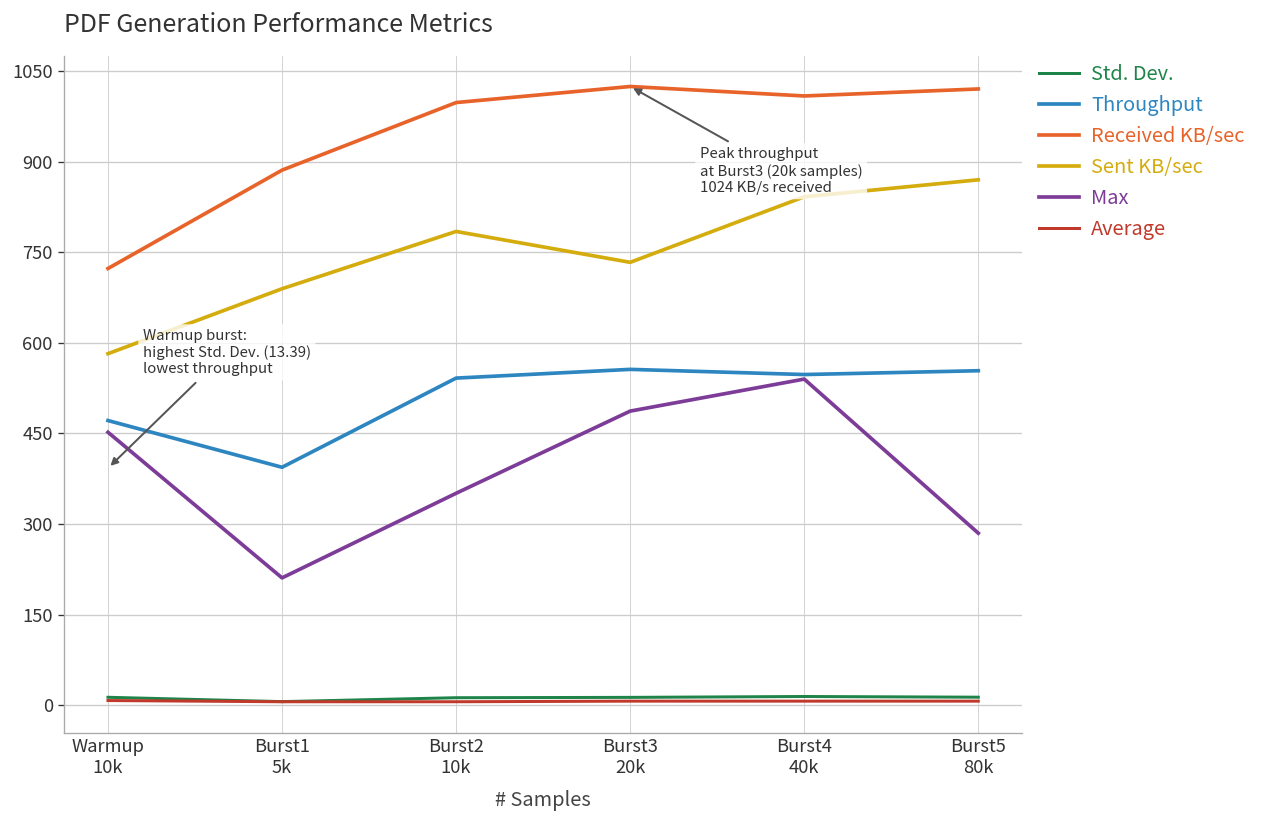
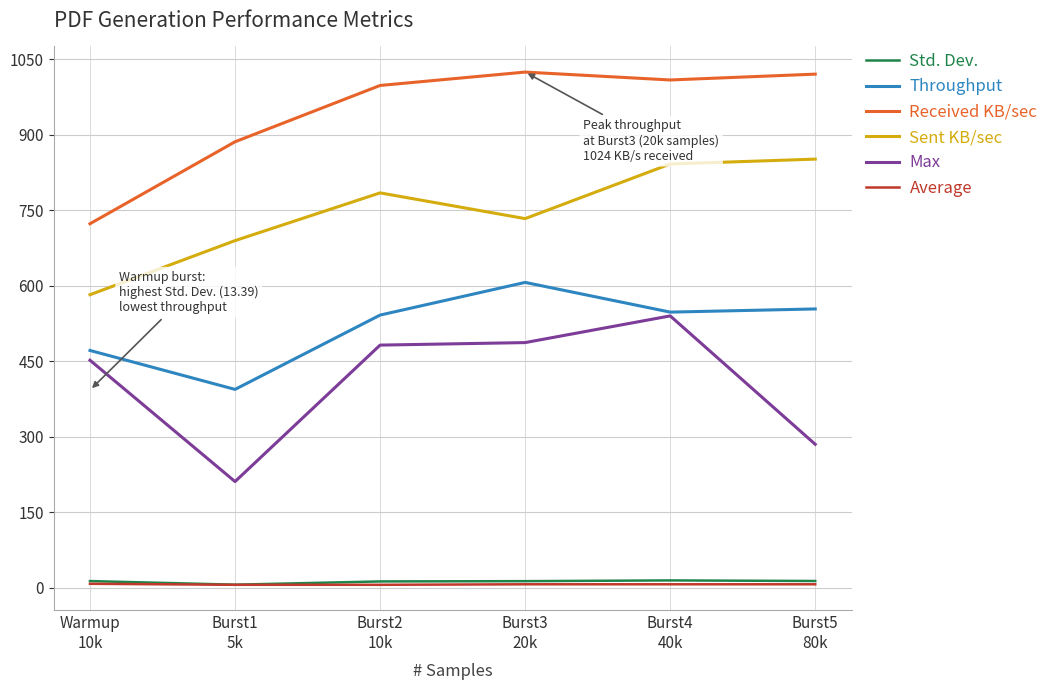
Max, Burst2 10k: 350 -> 480
Throughput, Burst3 20k: 560 -> 610
Sent KB/sec, Burst5 80k: 870 -> 850
